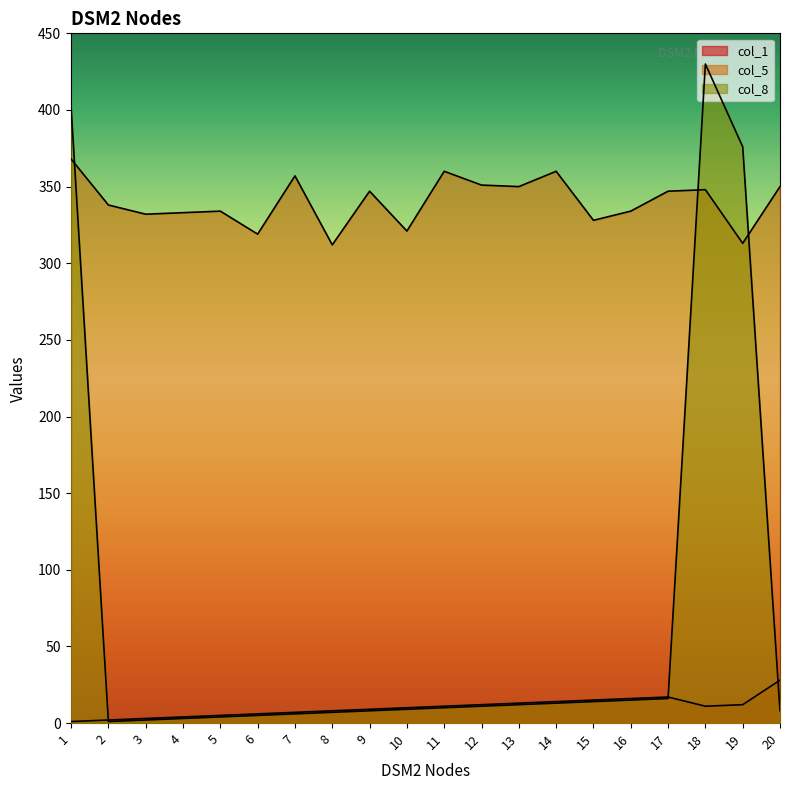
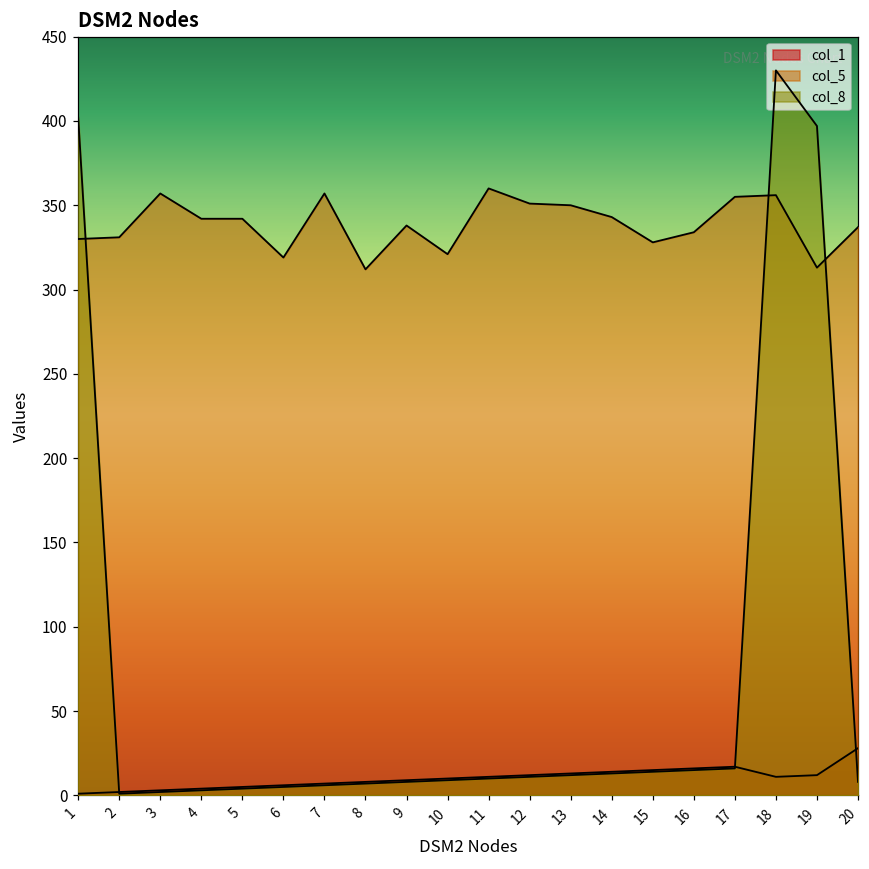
col_5, 1: 368 -> 330
col_5, 2: 338 -> 331
col_5, 3: 332 -> 357
col_5, 4: 333 -> 342
col_5, 5: 334 -> 342
col_5, 9: 347 -> 338
col_5, 14: 360 -> 343
col_5, 17: 347 -> 355
col_5, 18: 348 -> 356
col_8, 19: 376 -> 397
col_5, 20: 350 -> 337
